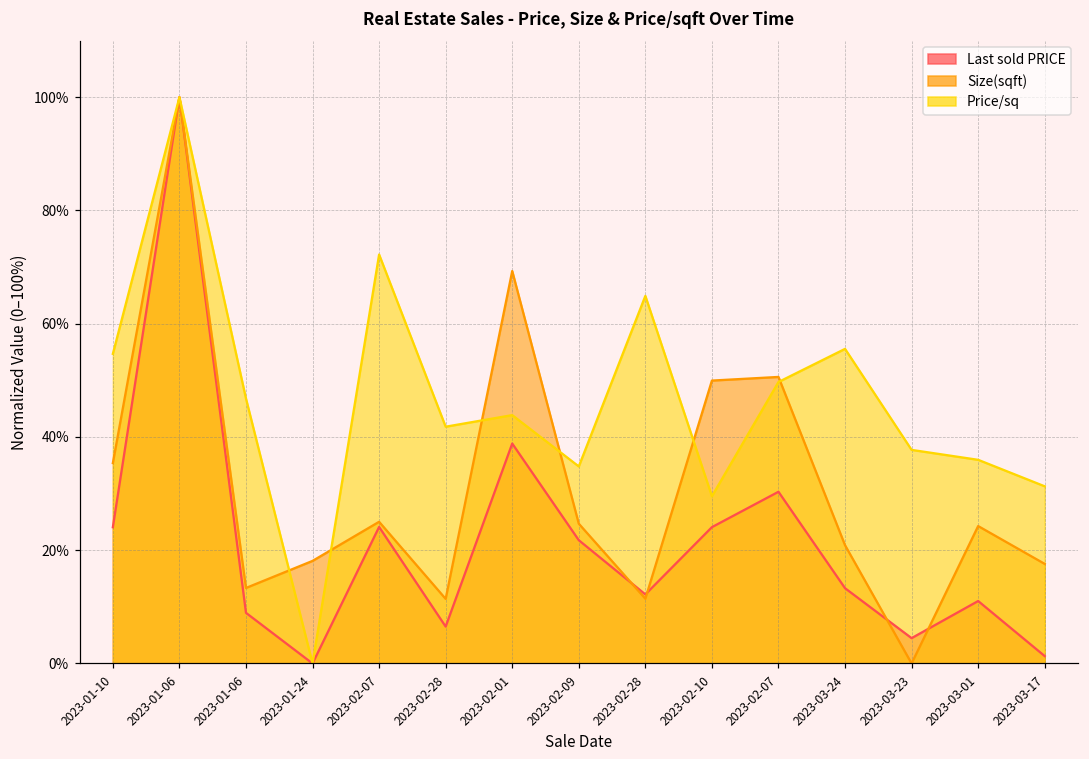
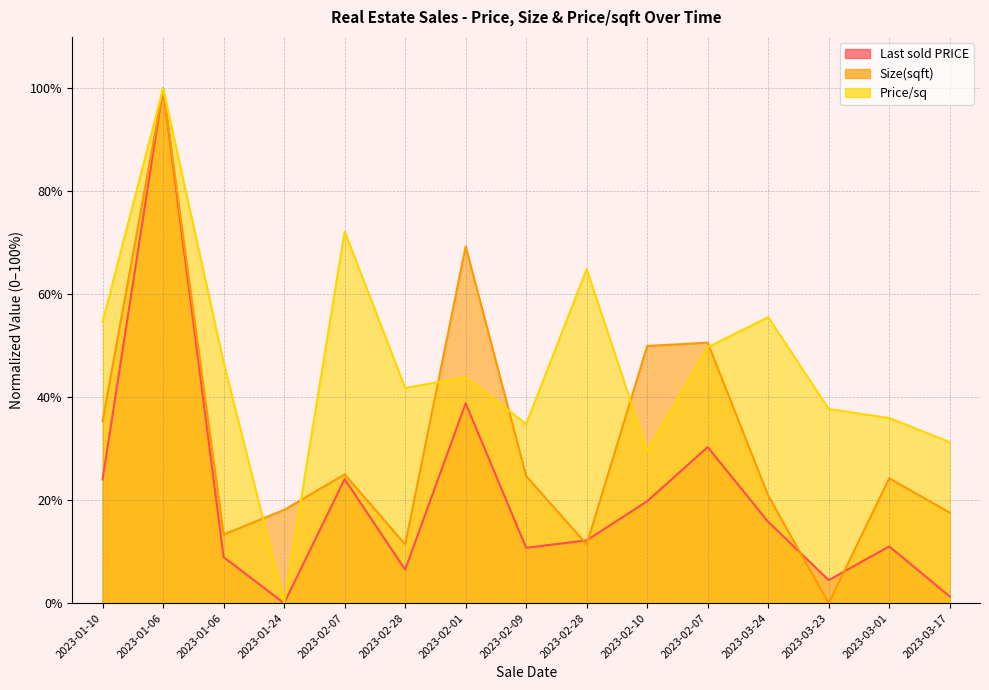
Last sold PRICE, 2023-02-09: 22% -> 11%
Last sold PRICE, 2023-02-10: 24% -> 20%
Last sold PRICE, 2023-03-24: 13% -> 16%
